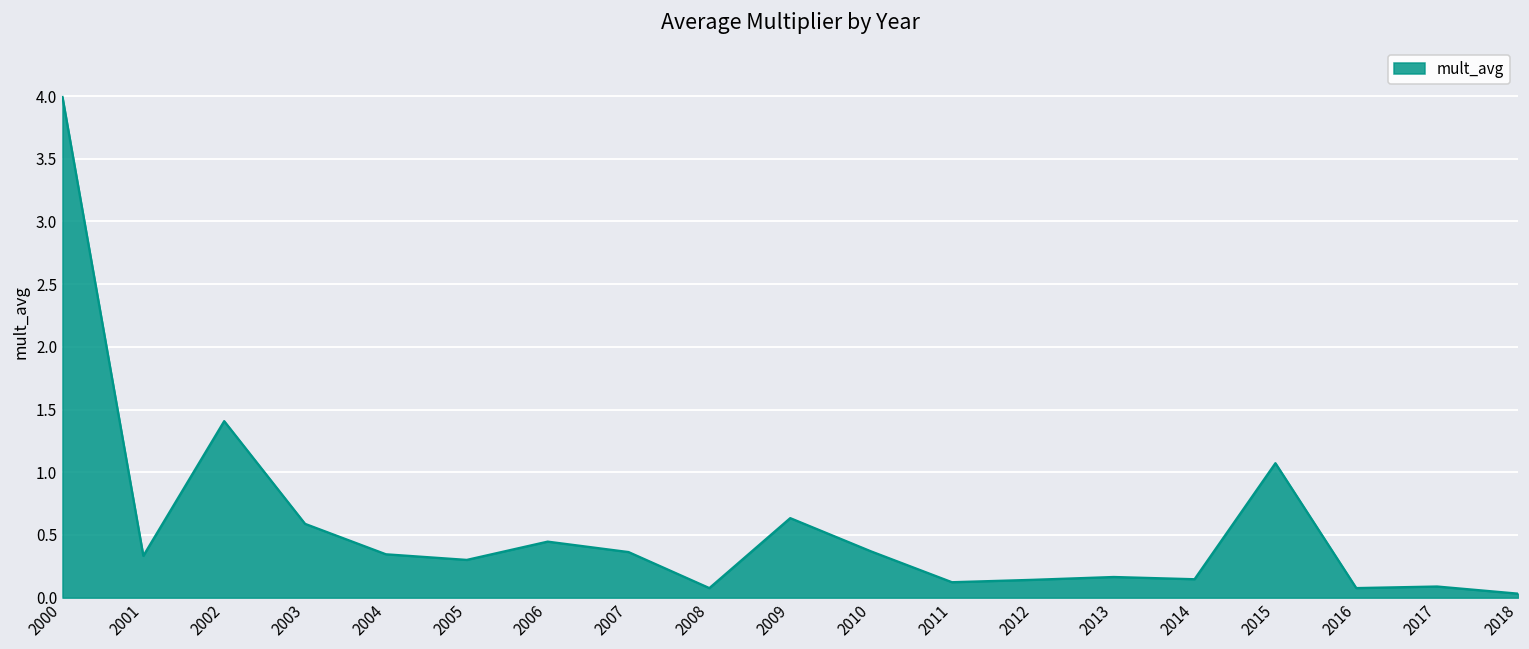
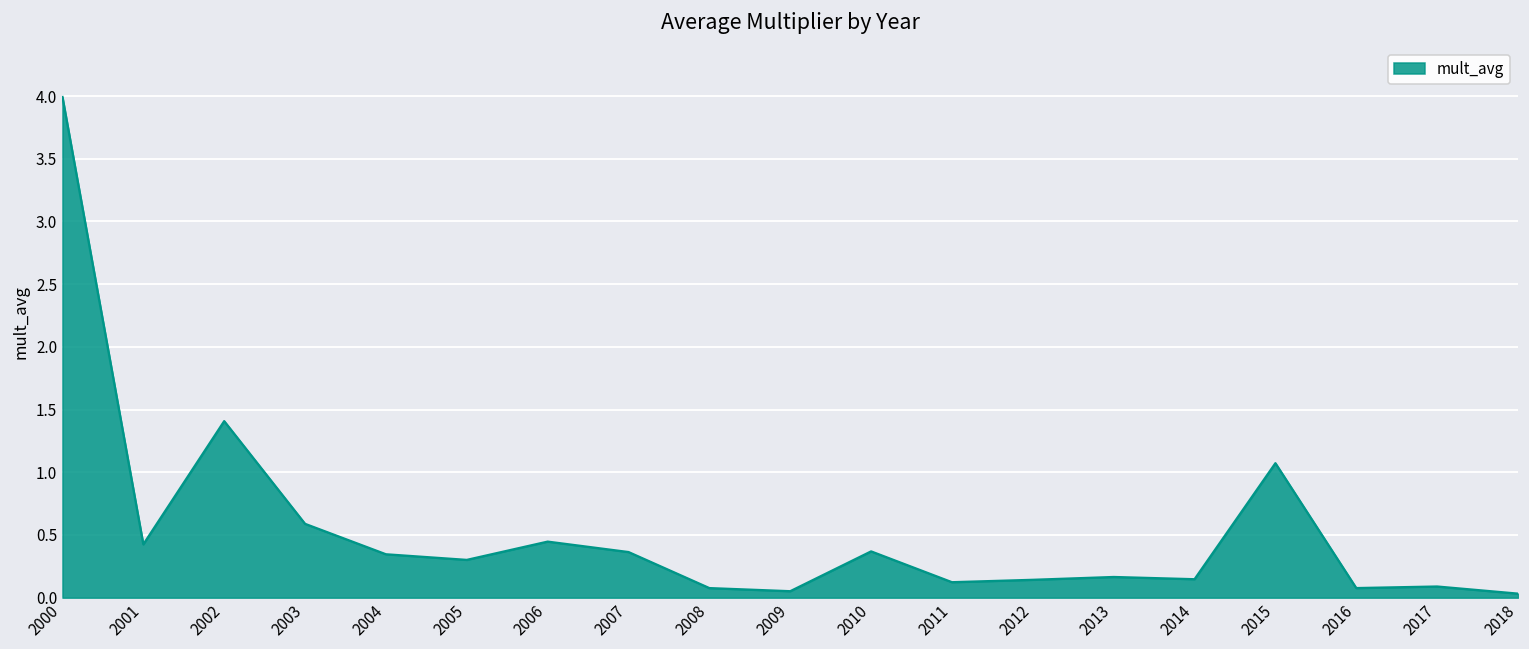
2001: 0.33 -> 0.43
2009: 0.63 -> 0.05
